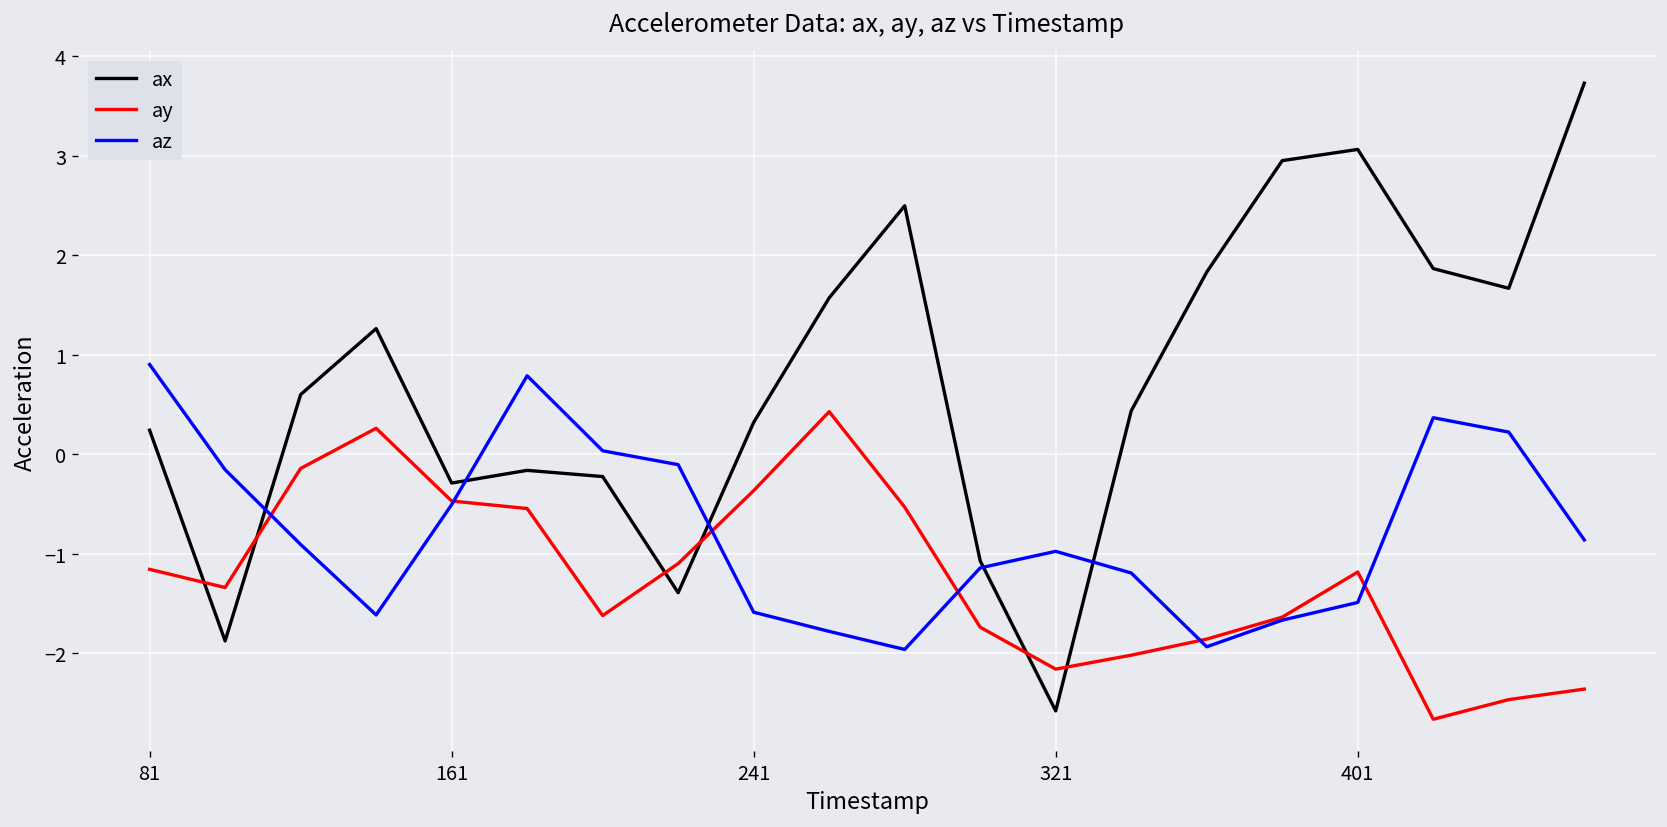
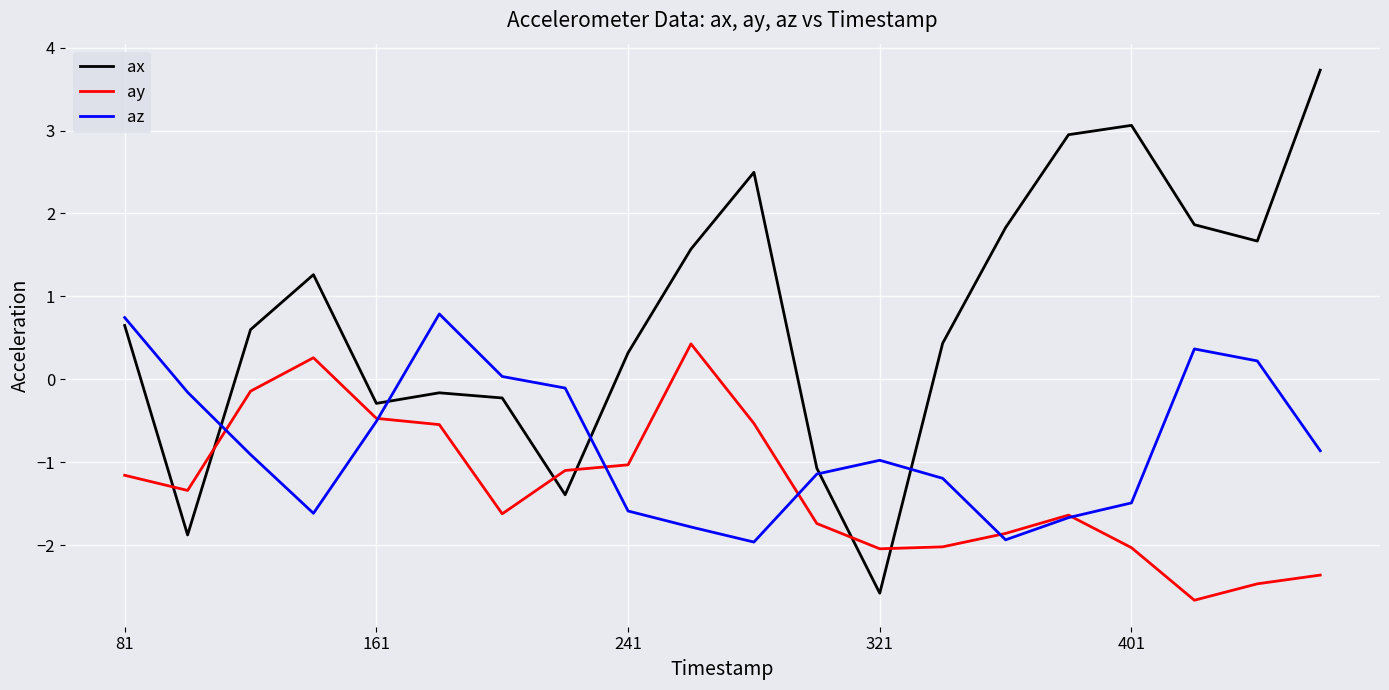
ax, 81: 0.2 -> 0.6
az, 81: 0.9 -> 0.7
ay, 241: -0.4 -> -1.0
ay, 321: -2.2 -> -2.0
ay, 401: -1.2 -> -2.0
